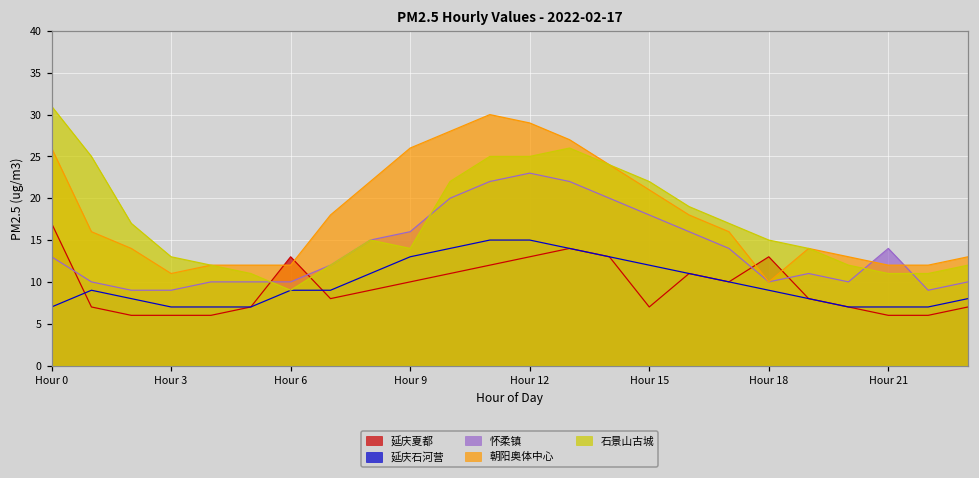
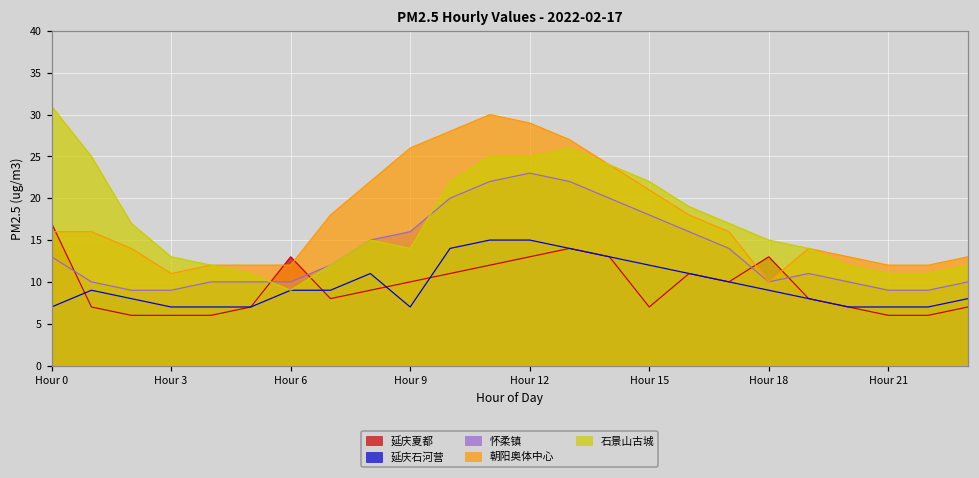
朝阳奥体中心, Hour 0: 26 -> 16
延庆石河营, Hour 9: 13 -> 7
怀柔镇, Hour 21: 14 -> 9
